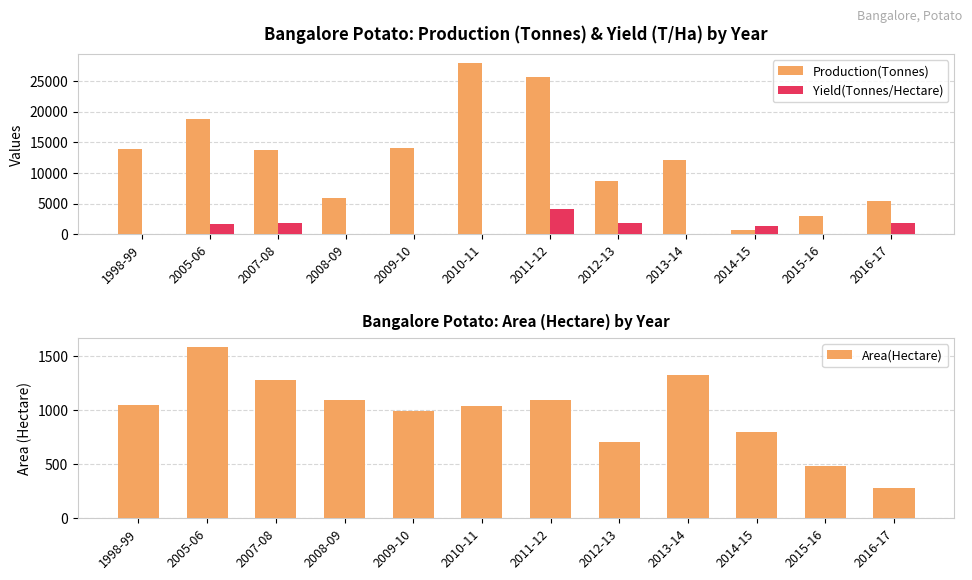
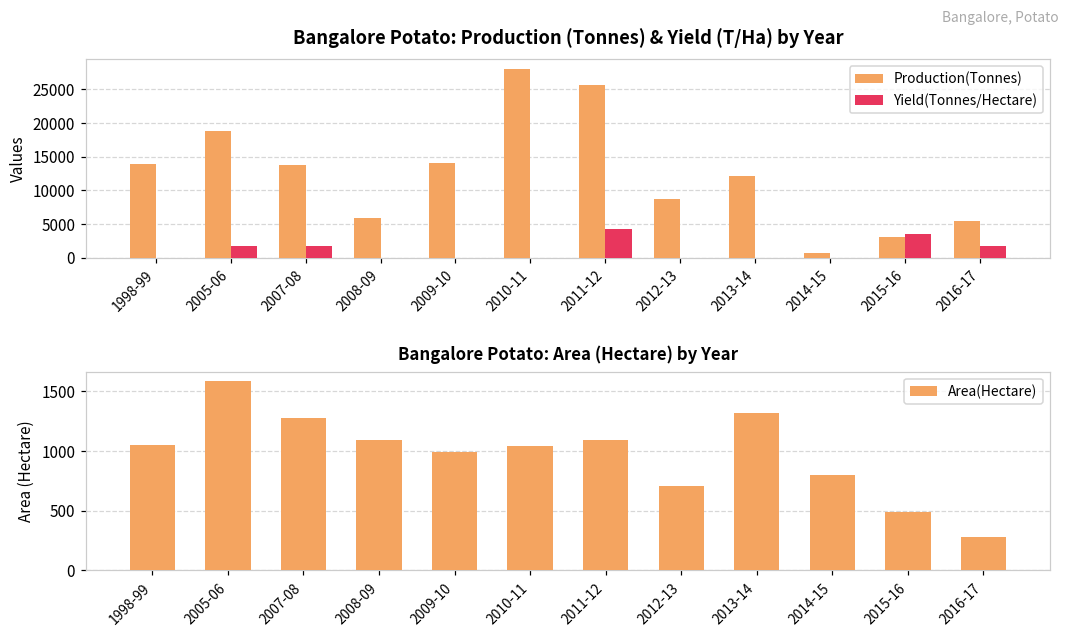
Bangalore Potato: Production (Tonnes) & Yield (T/Ha) by Year, Yield(Tonnes/Hectare), 2012-13: 2000 -> 0
Bangalore Potato: Production (Tonnes) & Yield (T/Ha) by Year, Yield(Tonnes/Hectare), 2014-15: 1000 -> 0
Bangalore Potato: Production (Tonnes) & Yield (T/Ha) by Year, Yield(Tonnes/Hectare), 2015-16: 0 -> 4000
